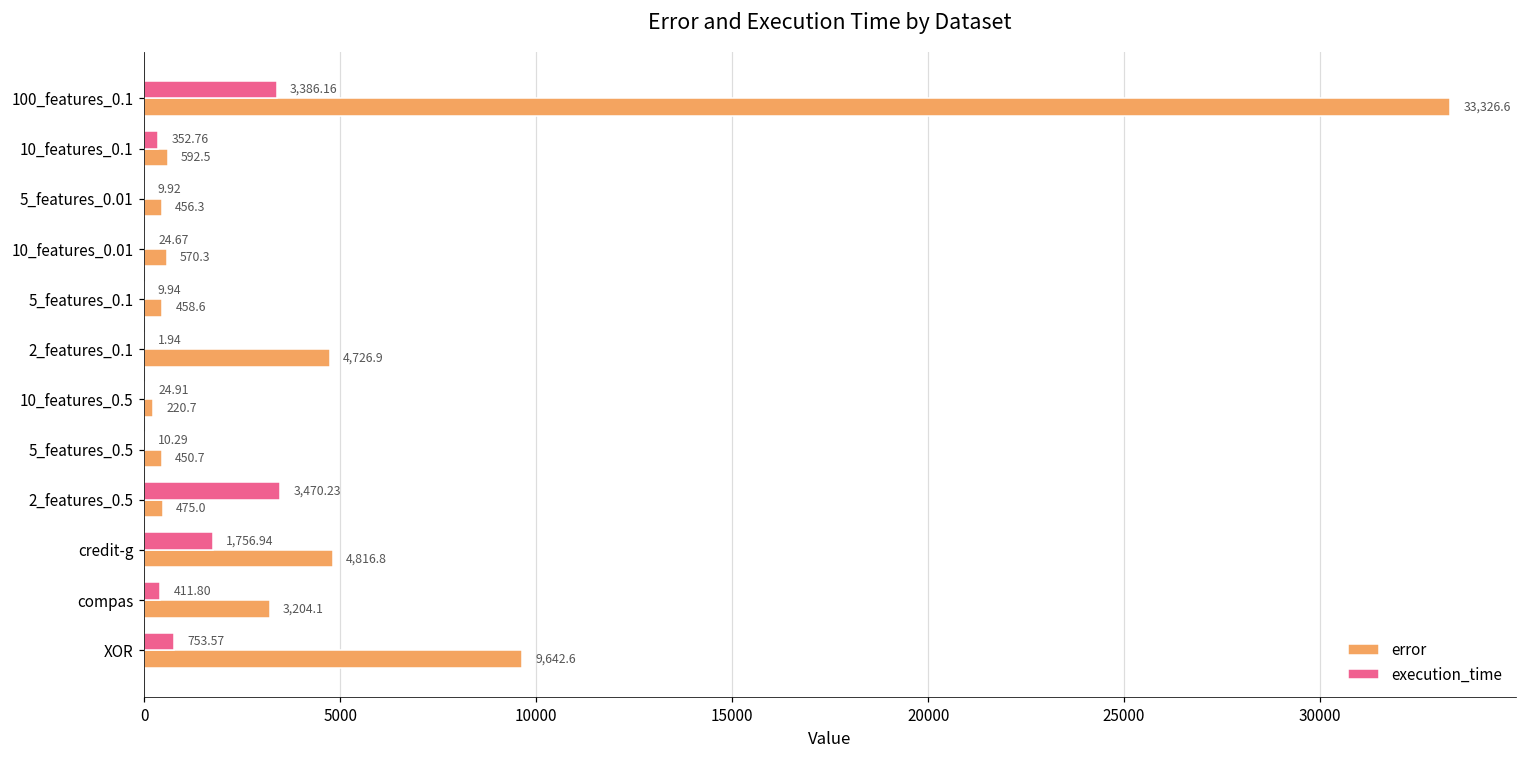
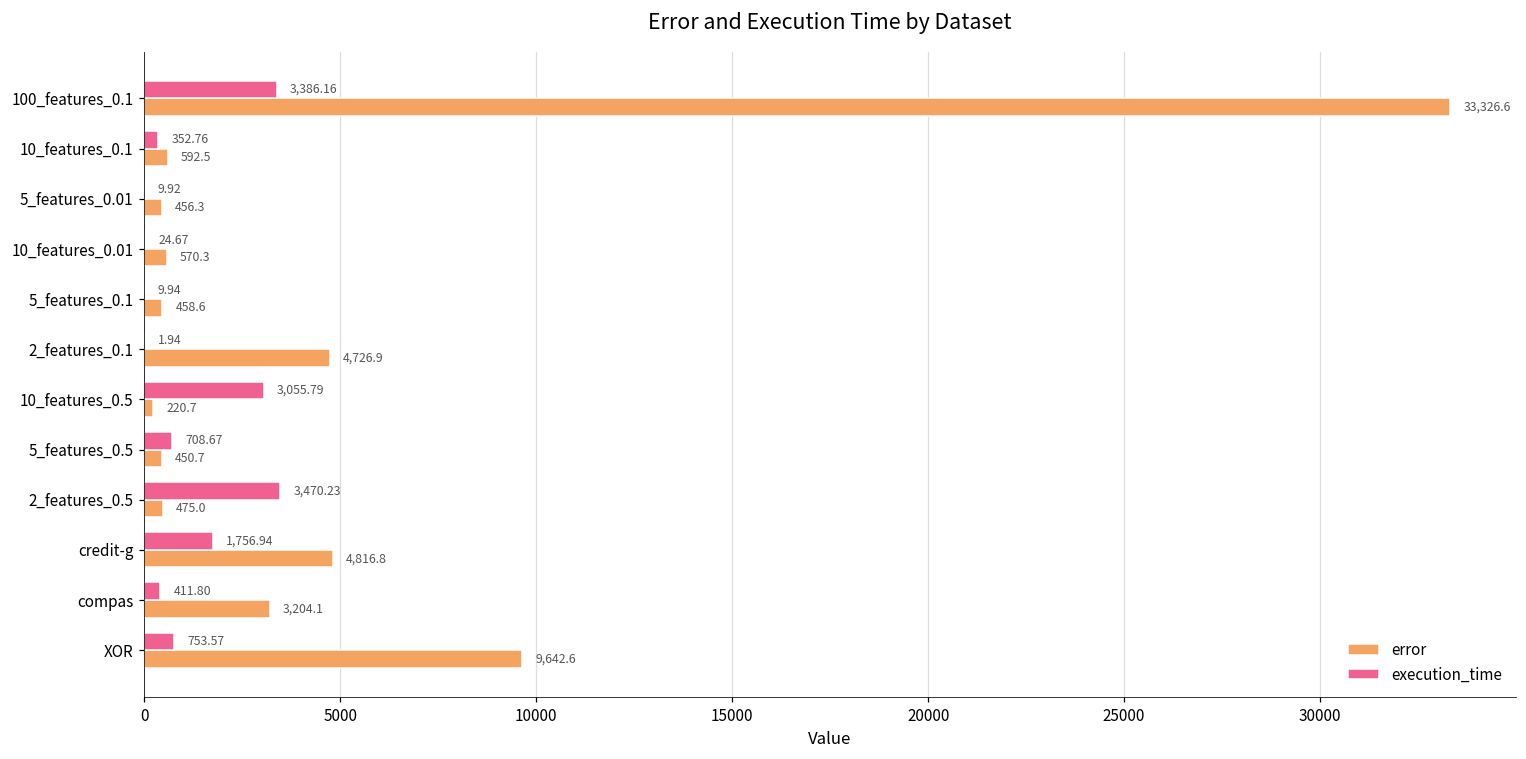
execution_time, 10_features_0.5: 24.91 -> 3,055.79
execution_time, 5_features_0.5: 10.29 -> 708.67
